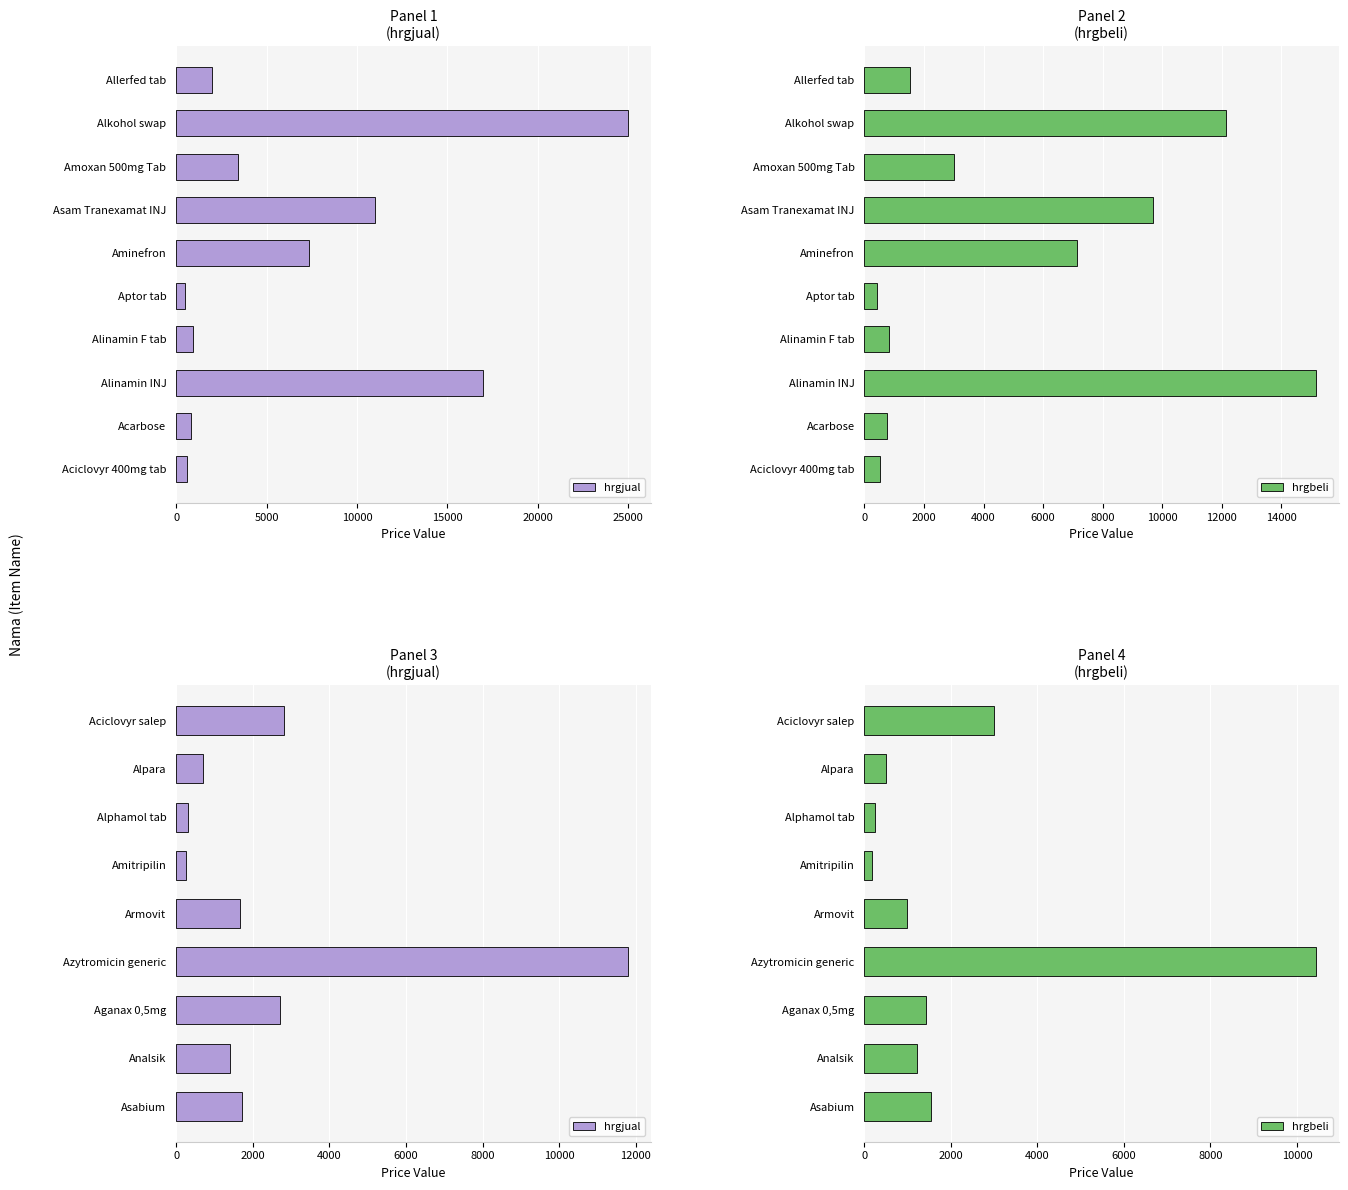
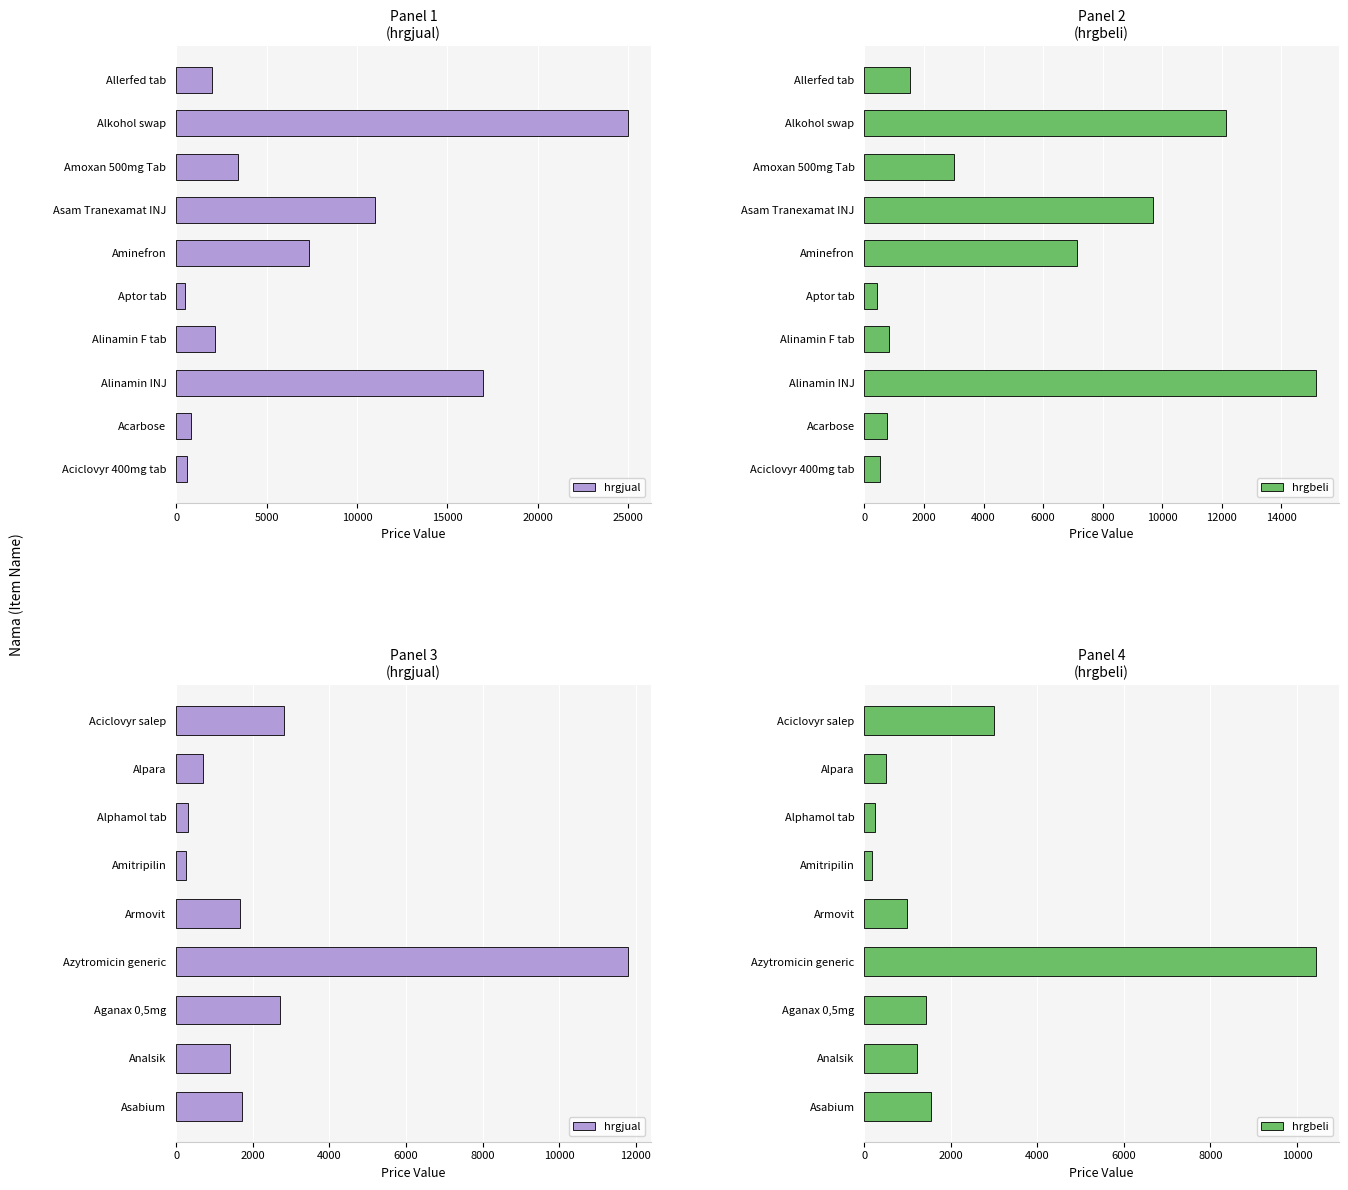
Panel 1 (hrgjual), Alinamin F tab: 900 -> 2100
